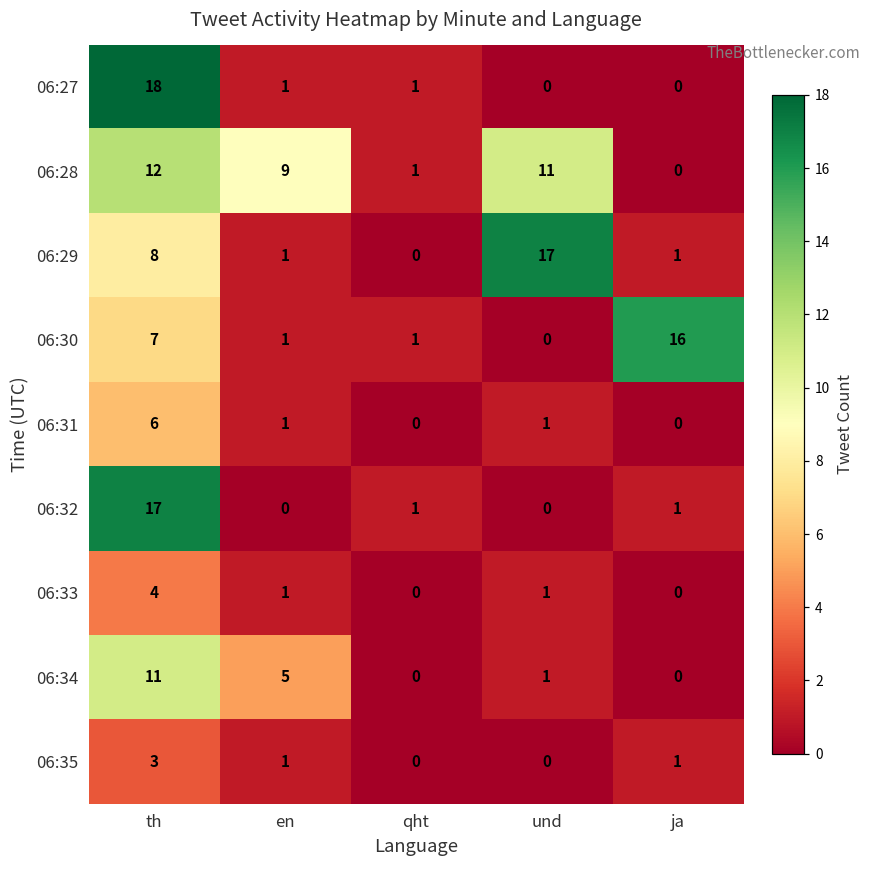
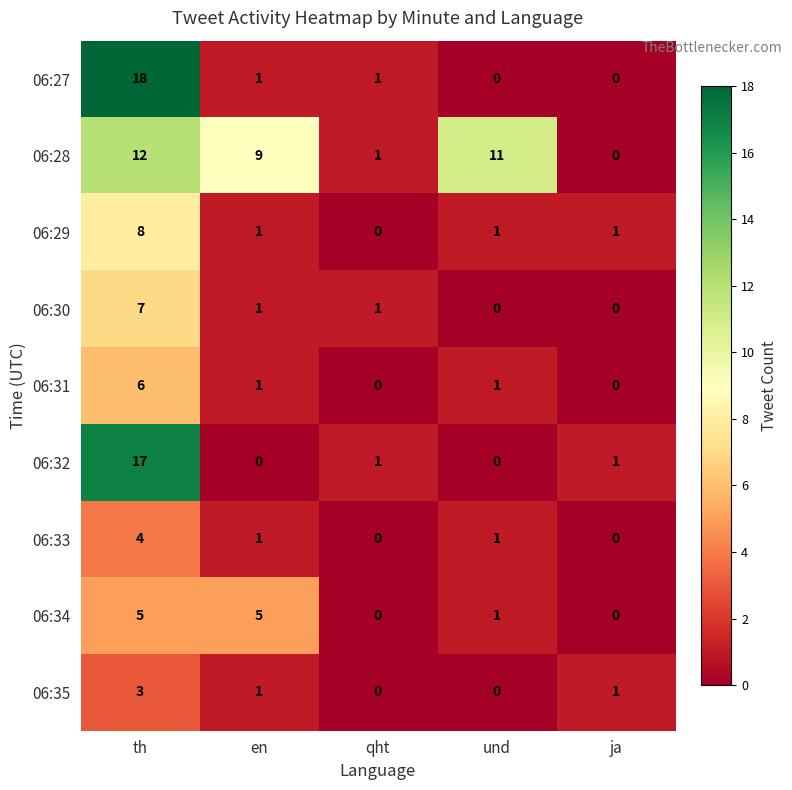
06:29, und: 17 -> 1
06:30, ja: 16 -> 0
06:34, th: 11 -> 5
